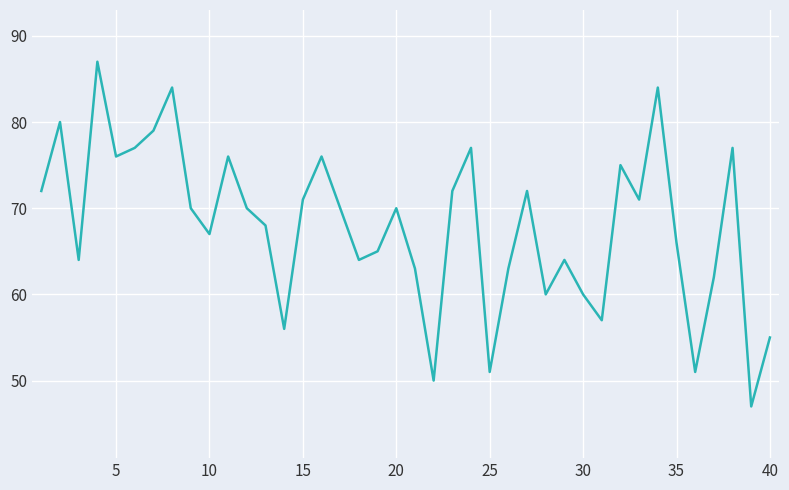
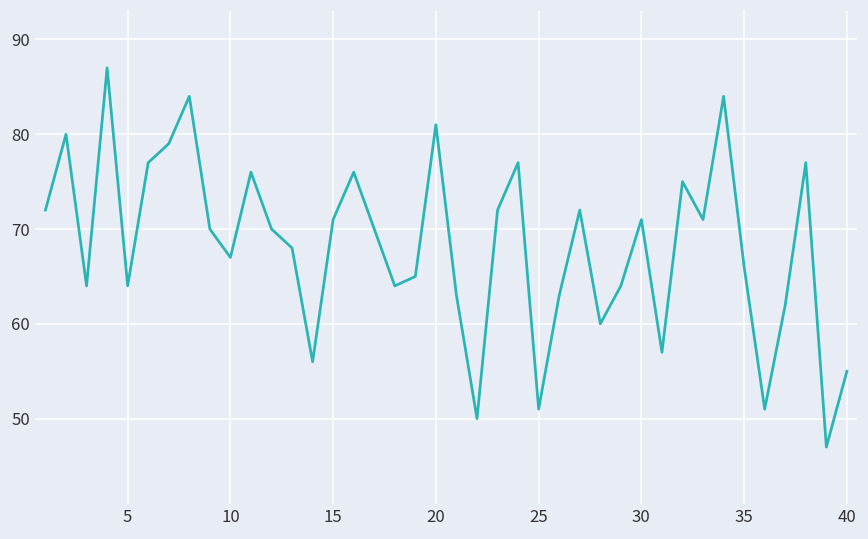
5: 76 -> 64
20: 70 -> 81
30: 60 -> 71
